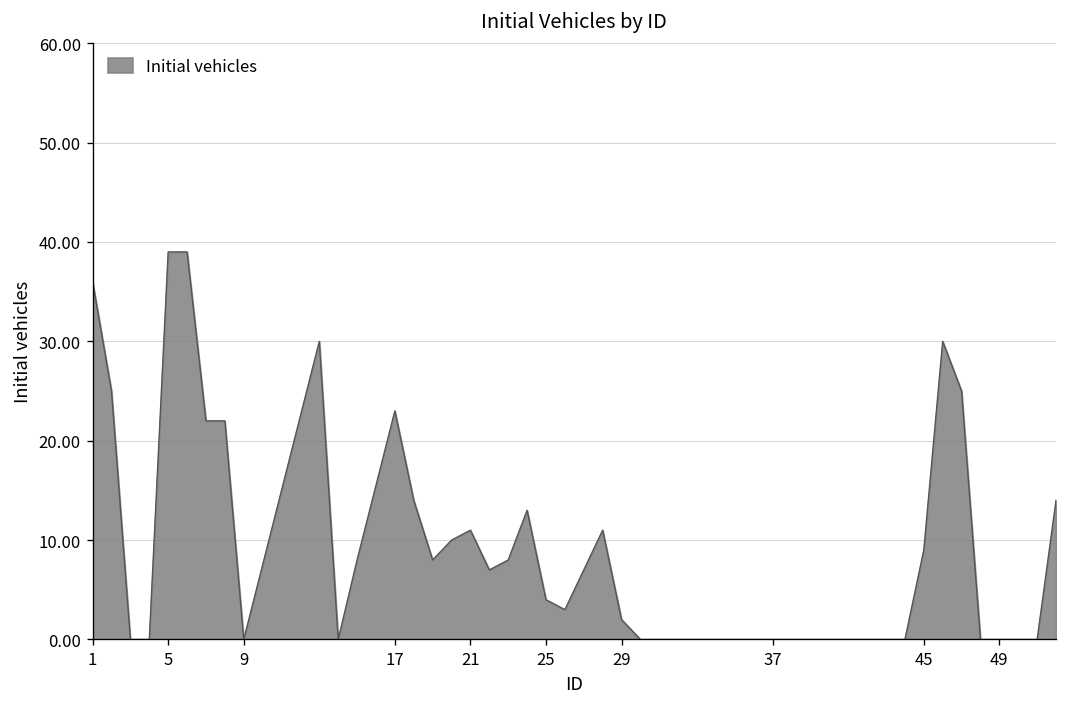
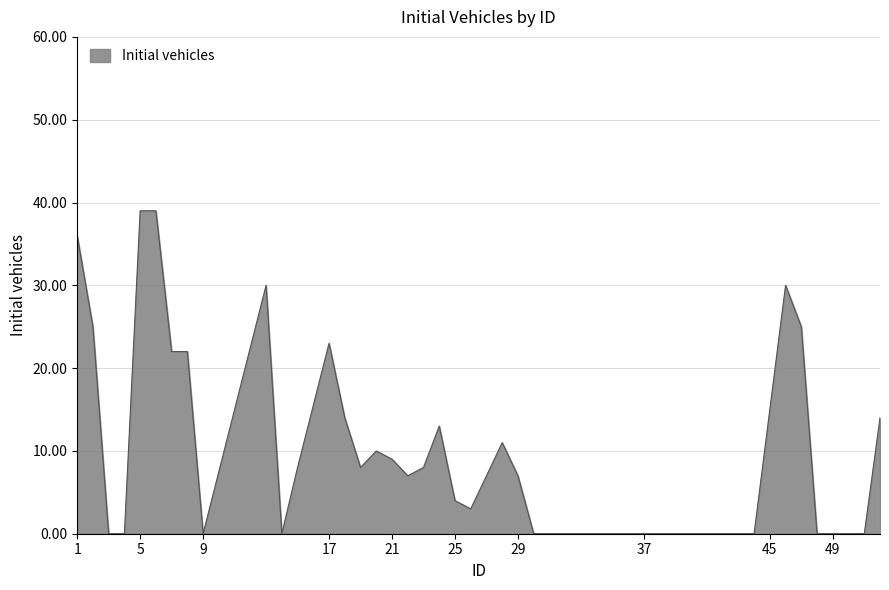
21: 11 -> 9
29: 2 -> 7
45: 9 -> 15
